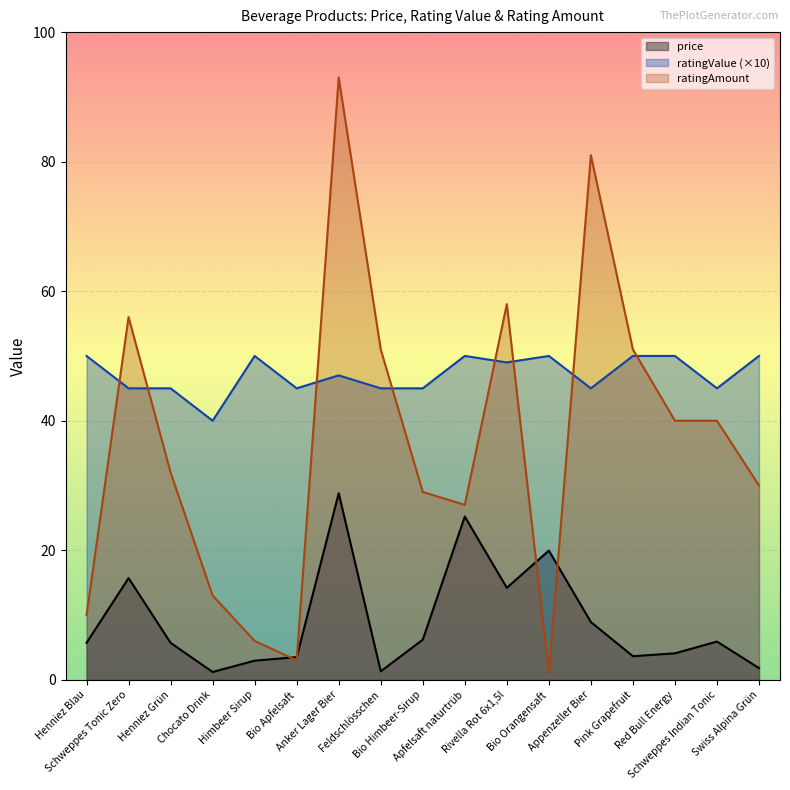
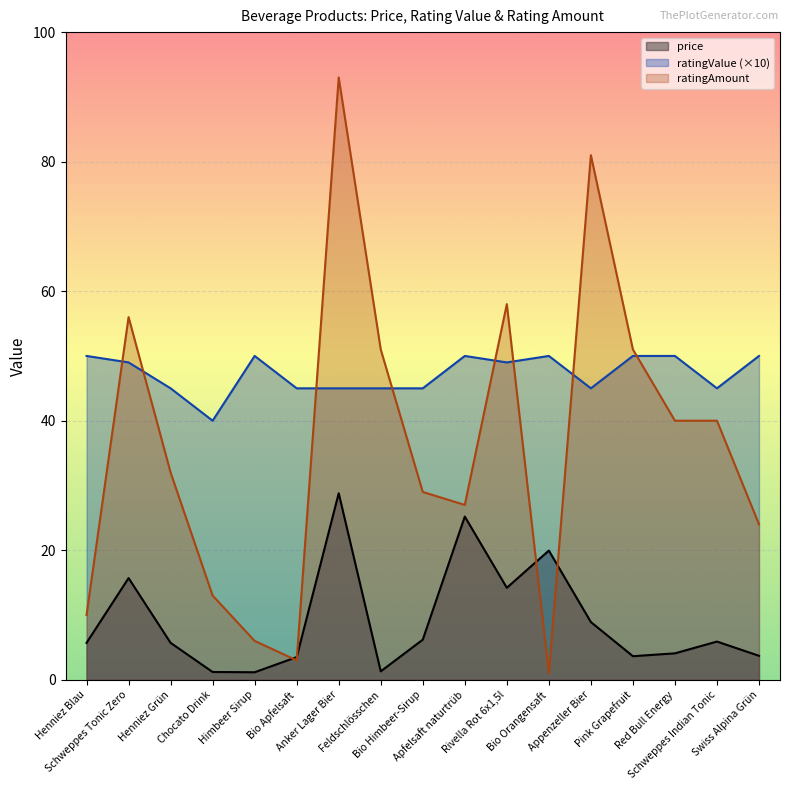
ratingValue (×10), Schweppes Tonic Zero: 45 -> 49
price, Himbeer Sirup: 3 -> 1
ratingValue (×10), Anker Lager Bier: 47 -> 45
price, Swiss Alpina Grün: 2 -> 4
ratingAmount, Swiss Alpina Grün: 30 -> 24
